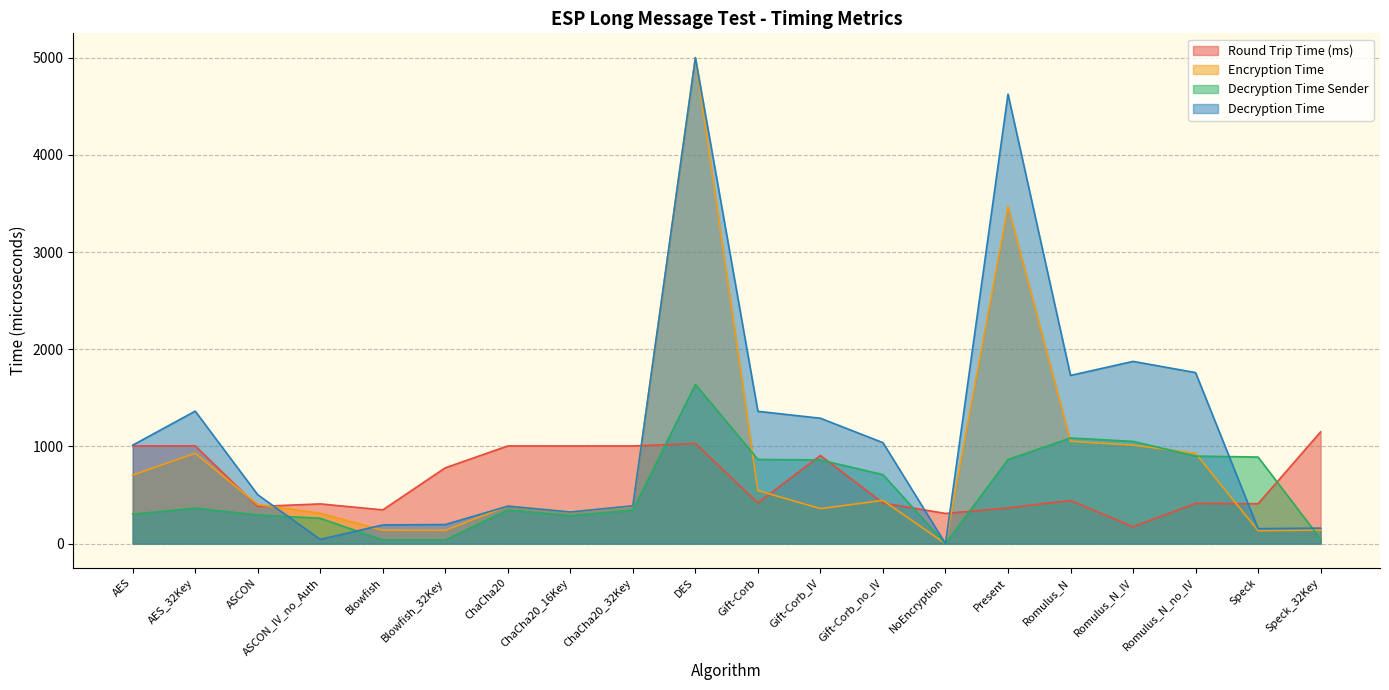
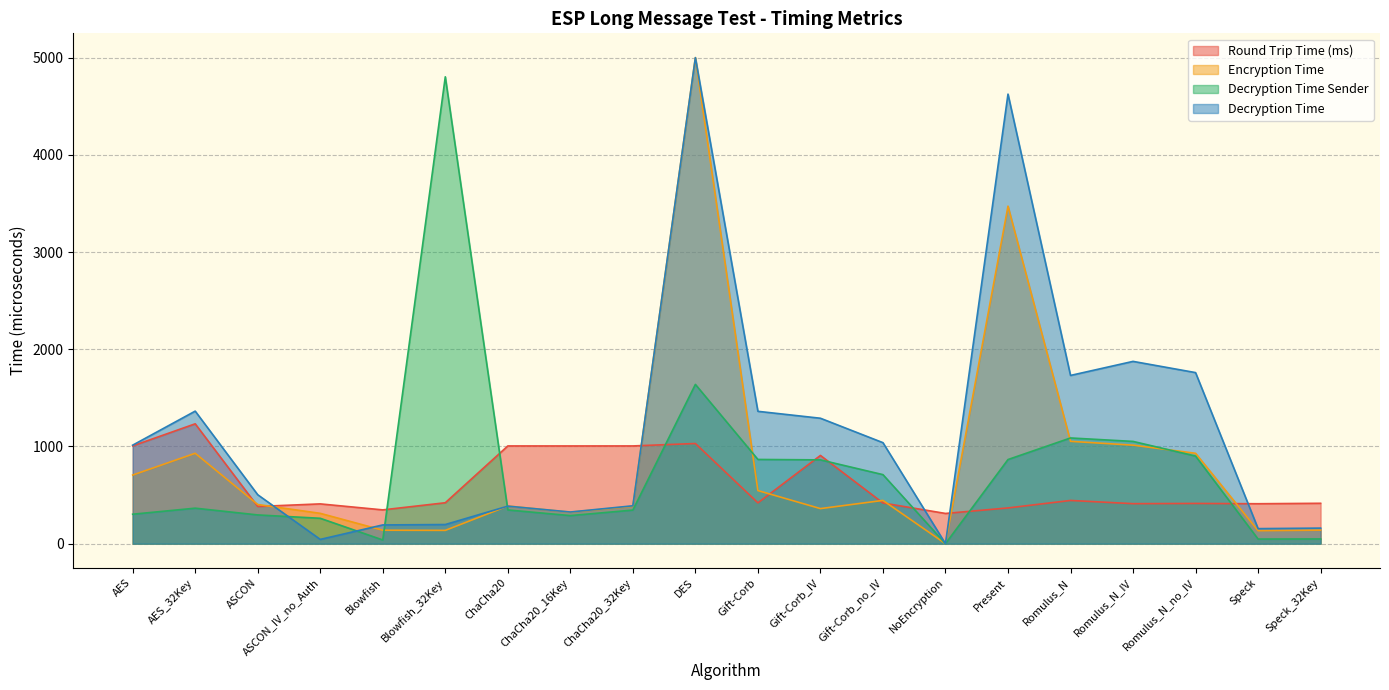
Round Trip Time (ms), AES_32Key: 1000 -> 1200
Round Trip Time (ms), Blowfish_32Key: 800 -> 400
Decryption Time Sender, Blowfish_32Key: 0 -> 4800
Round Trip Time (ms), Romulus_N_IV: 200 -> 400
Decryption Time Sender, Speck: 900 -> 0
Round Trip Time (ms), Speck_32Key: 1200 -> 400
